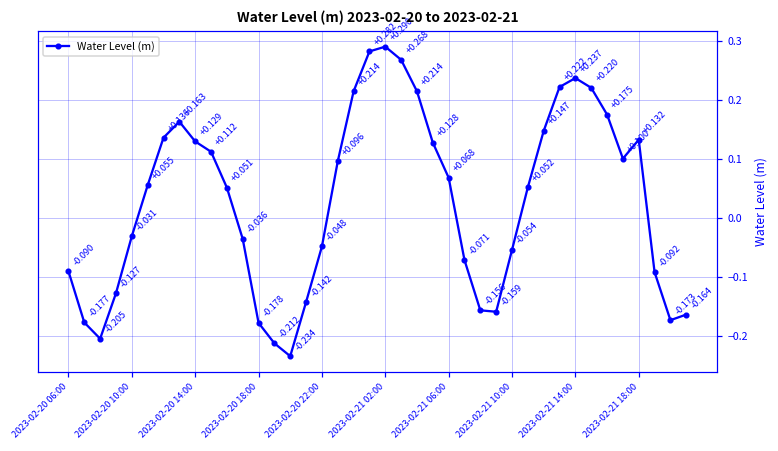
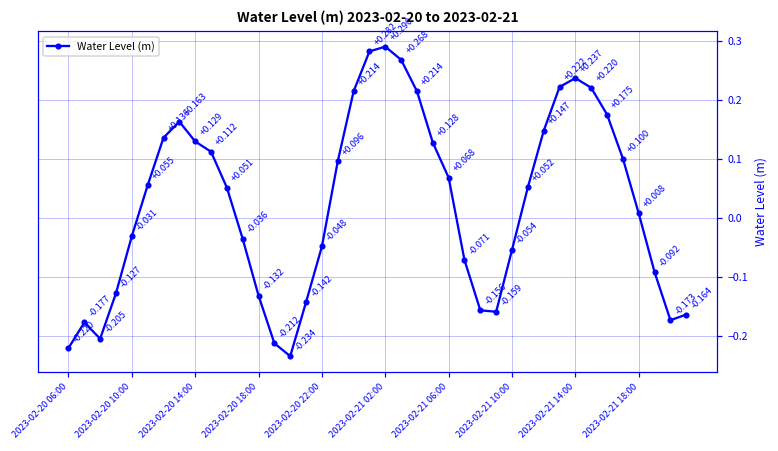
2023-02-20 06:00: -0.090 -> -0.220
2023-02-20 18:00: -0.178 -> -0.132
2023-02-21 18:00: +0.132 -> +0.008
